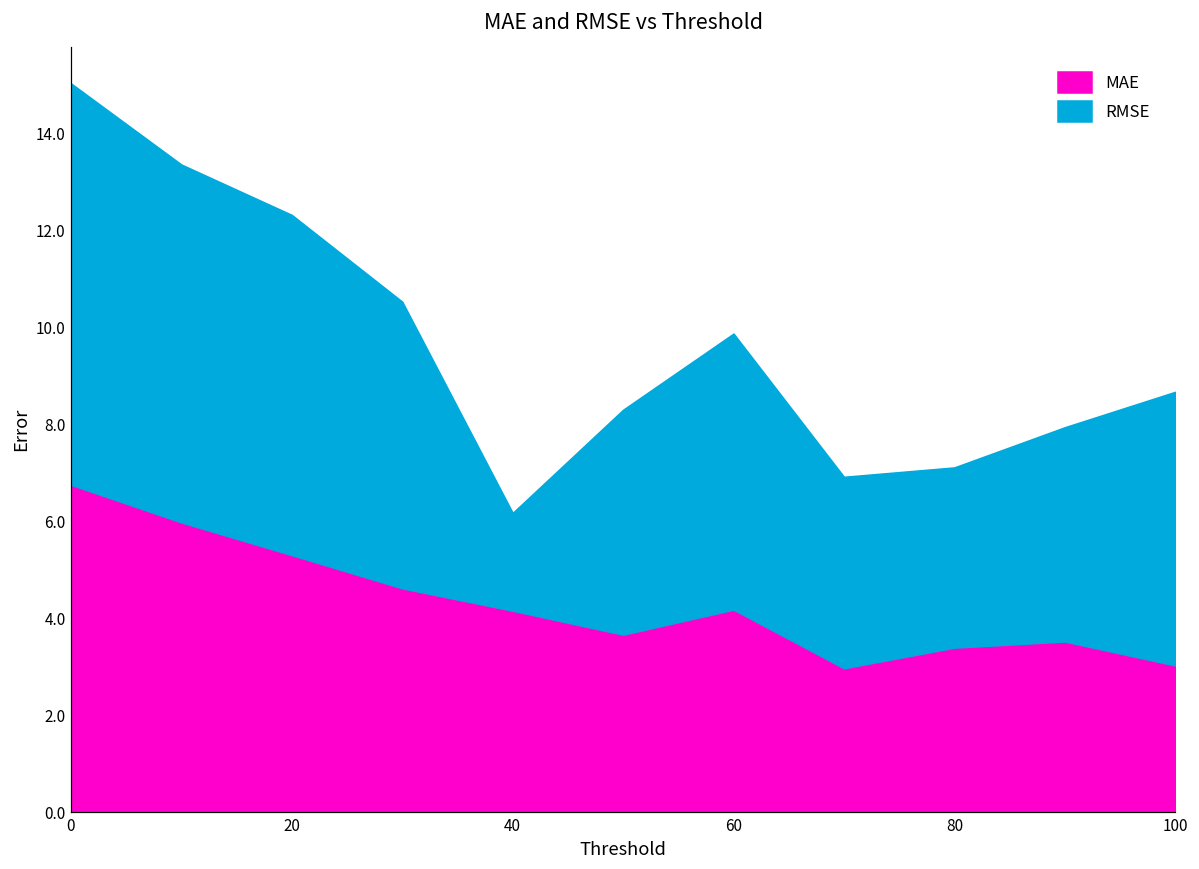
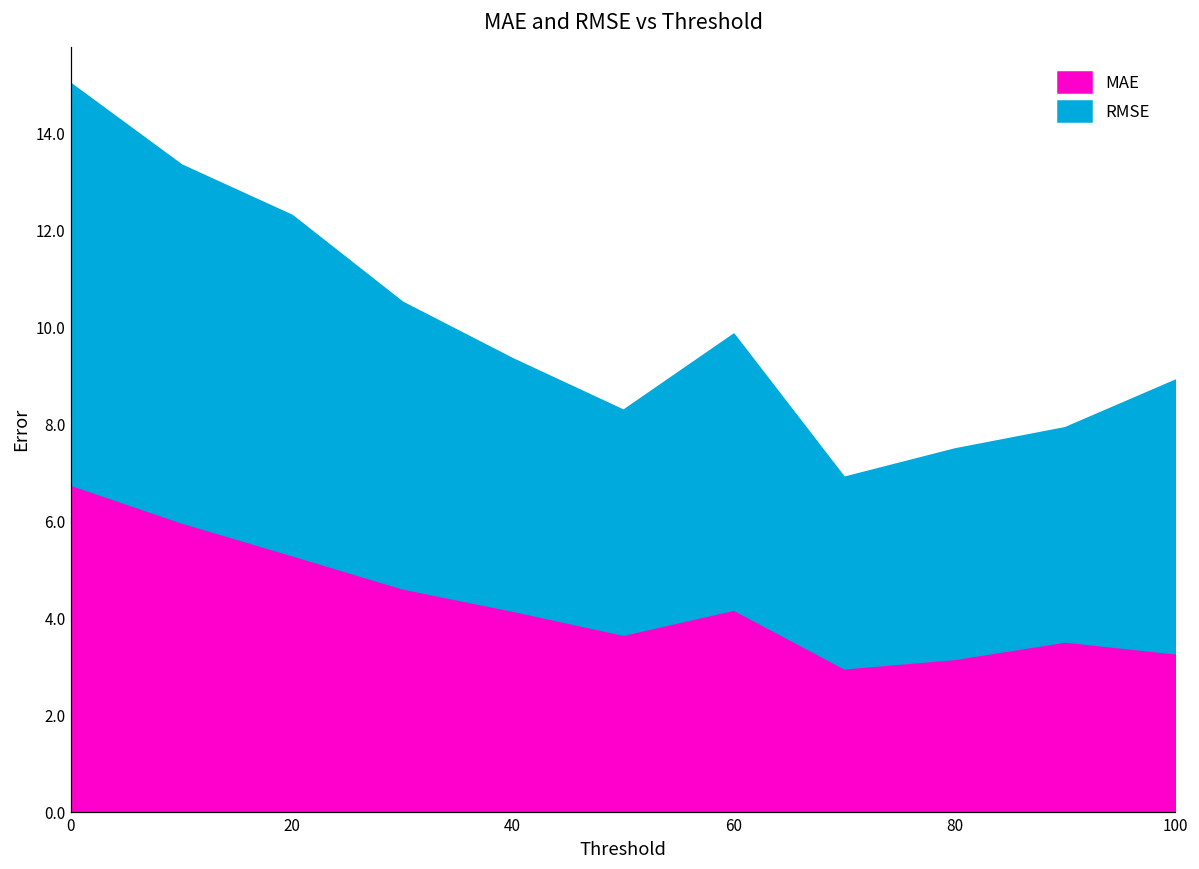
RMSE, 40: 2.0 -> 5.2
MAE, 80: 3.4 -> 3.2
RMSE, 80: 3.7 -> 4.3
MAE, 100: 3.0 -> 3.3
